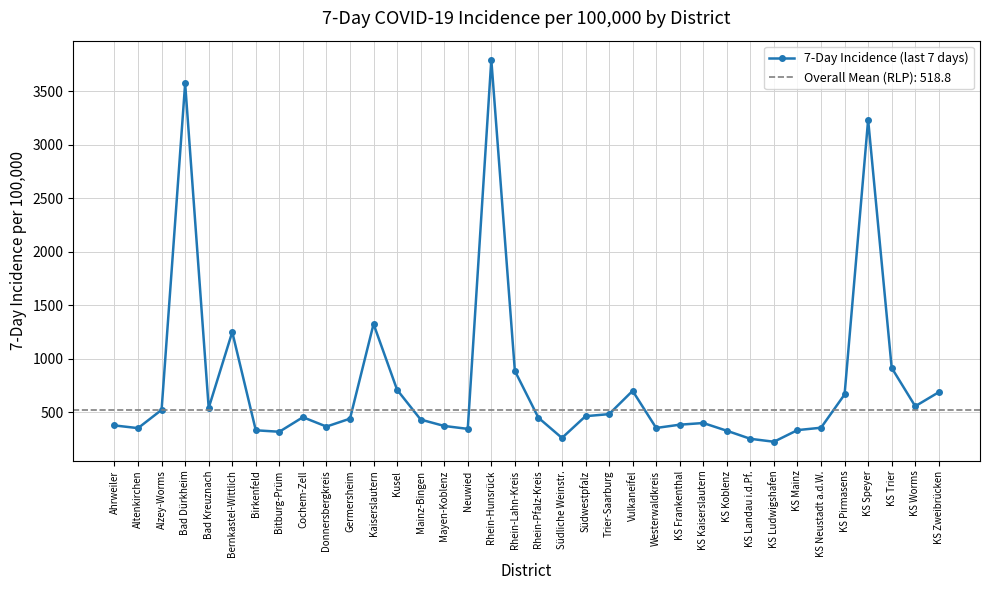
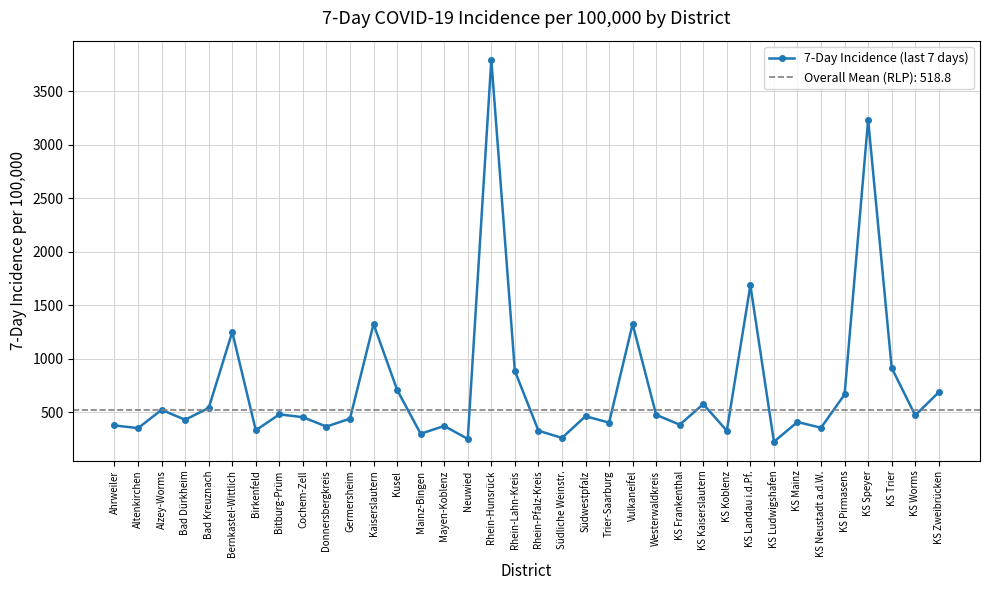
Bad Dürkheim: 3570 -> 430
Bitburg-Prüm: 320 -> 480
Mainz-Bingen: 430 -> 300
Neuwied: 350 -> 250
Rhein-Pfalz-Kreis: 450 -> 330
Trier-Saarburg: 480 -> 400
Vulkaneifel: 700 -> 1330
Westerwaldkreis: 350 -> 480
KS Kaiserslautern: 400 -> 580
KS Landau i.d.Pf.: 250 -> 1690
KS Mainz: 330 -> 410
KS Worms: 560 -> 470
